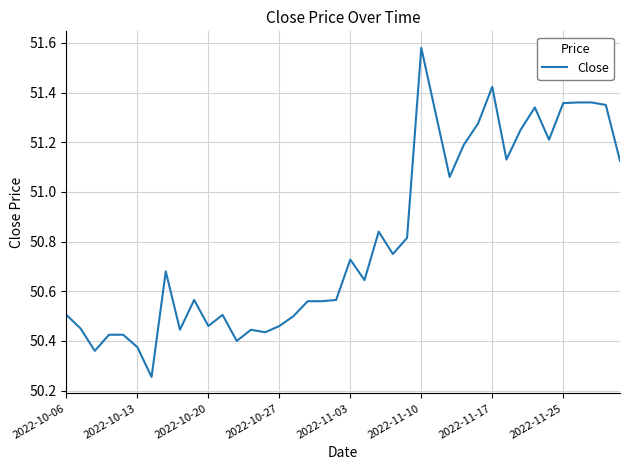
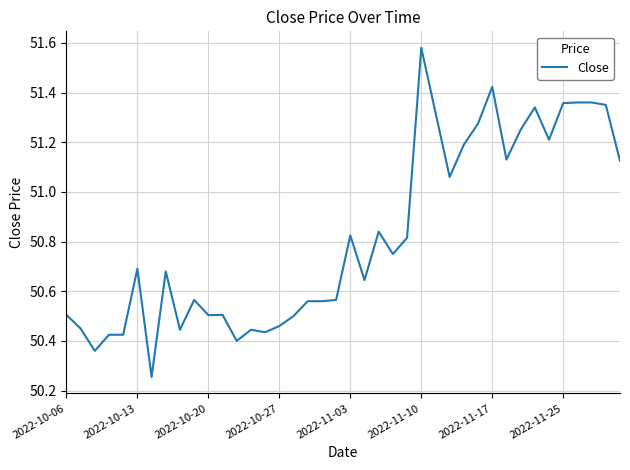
2022-10-13: 50.38 -> 50.69
2022-10-20: 50.46 -> 50.50
2022-11-03: 50.73 -> 50.83
